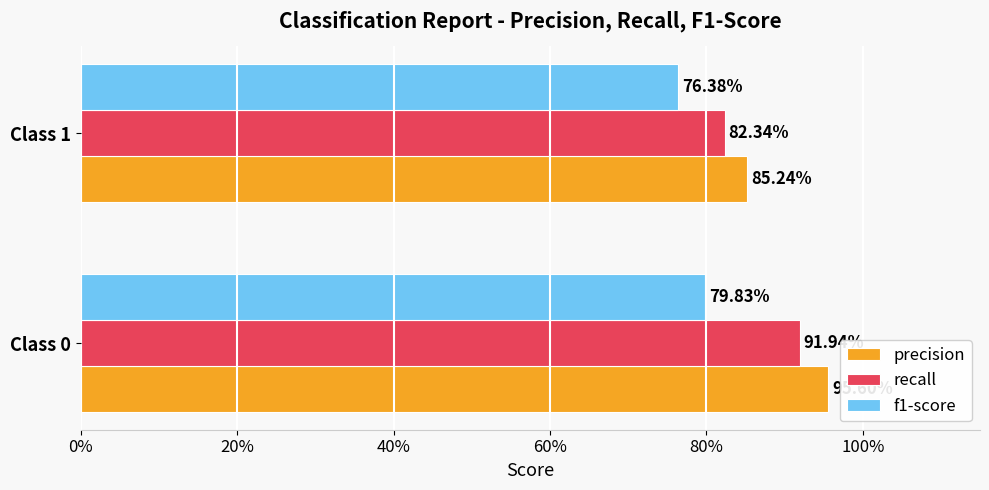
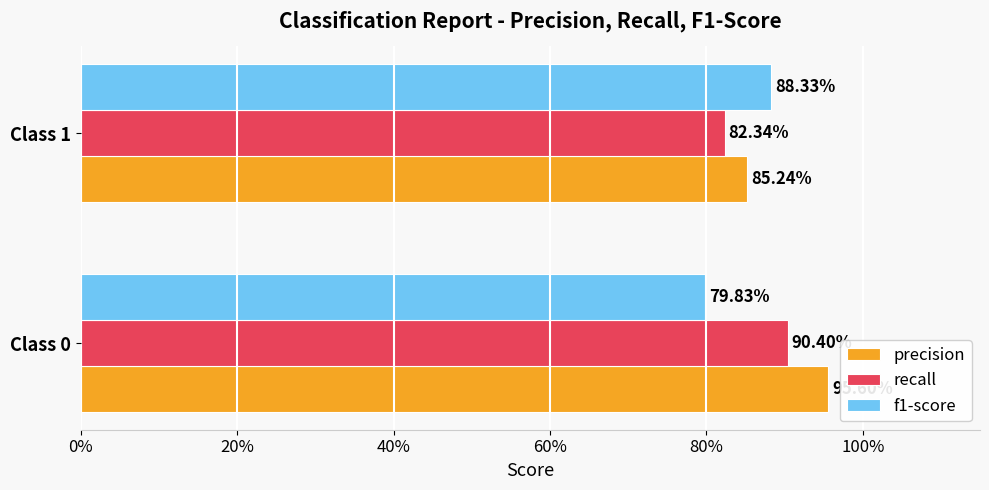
f1-score, Class 1: 76.38% -> 88.33%
recall, Class 0: 92% -> 90%
